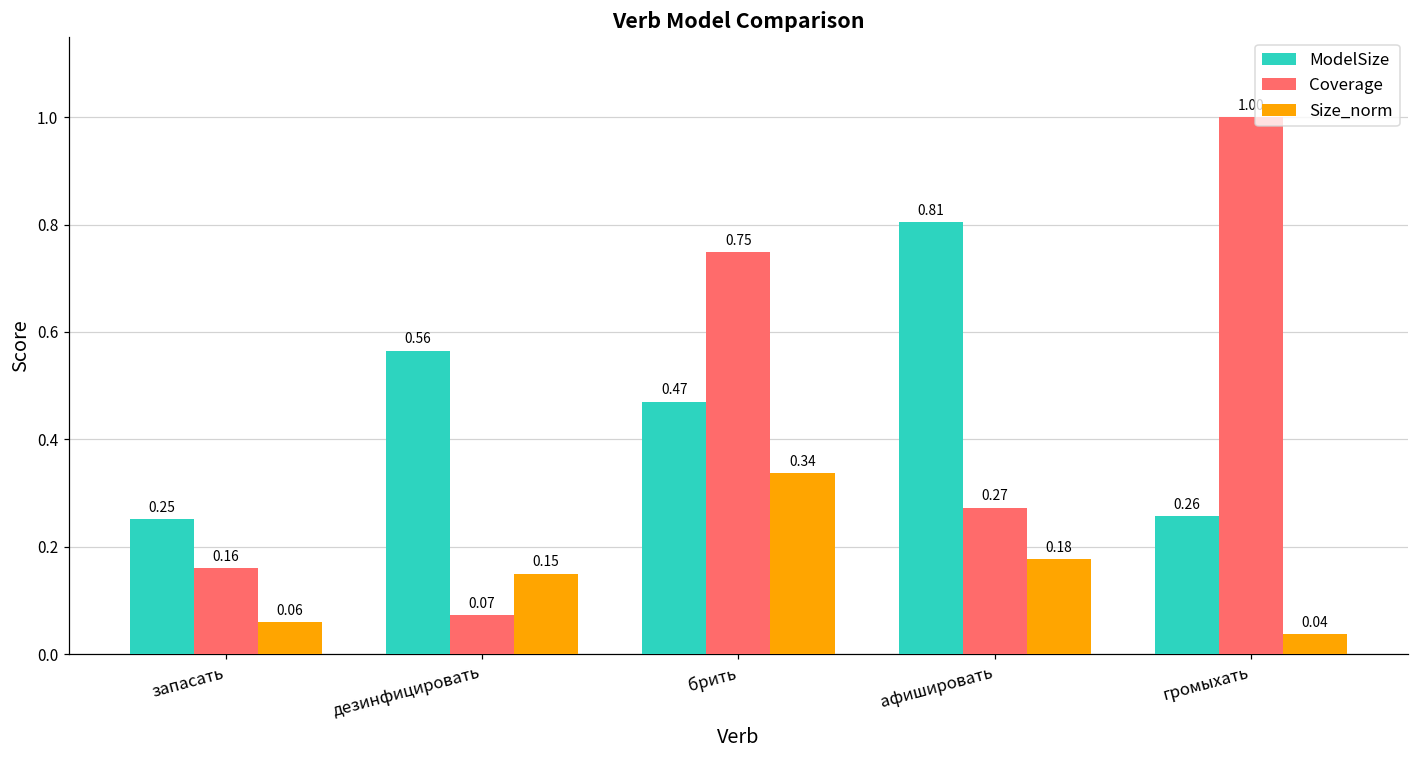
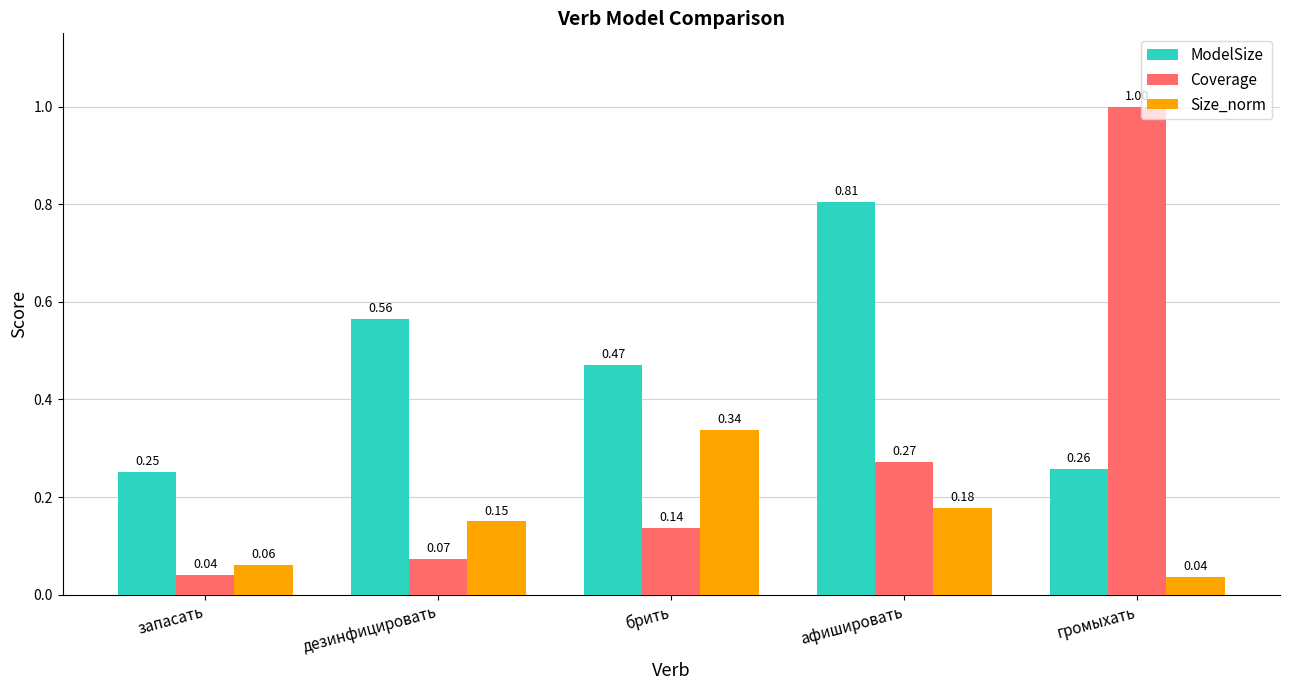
Coverage, запасать: 0.16 -> 0.04
Coverage, брить: 0.75 -> 0.14
